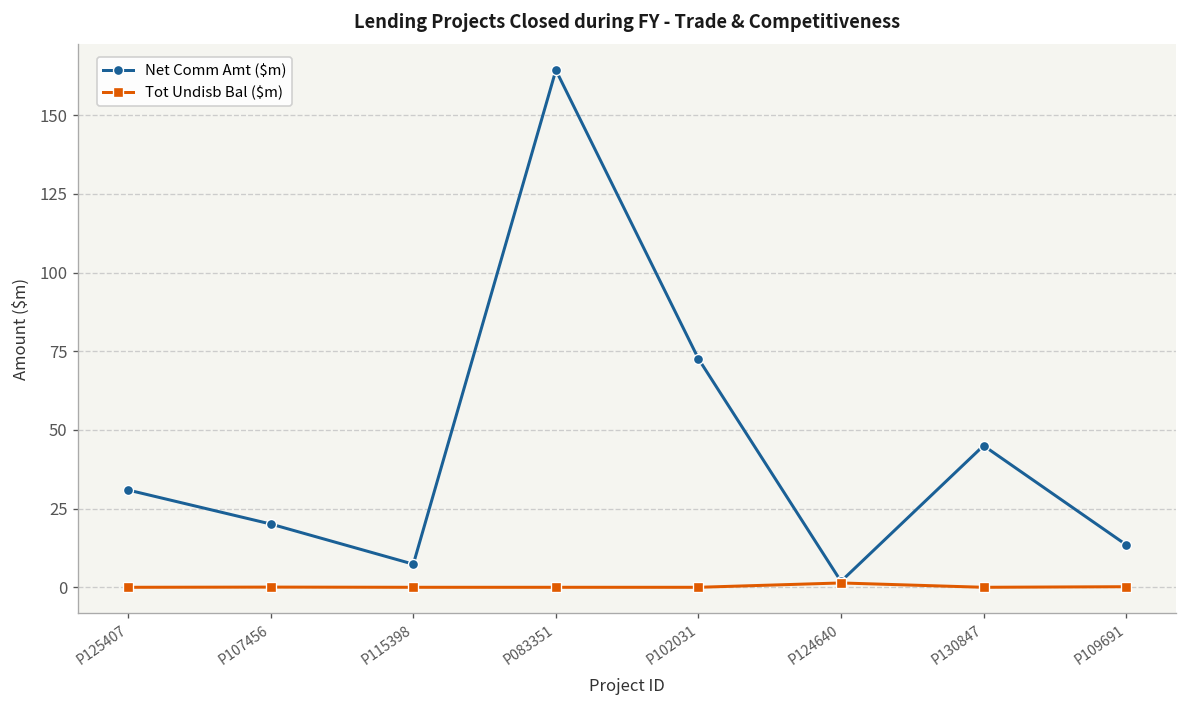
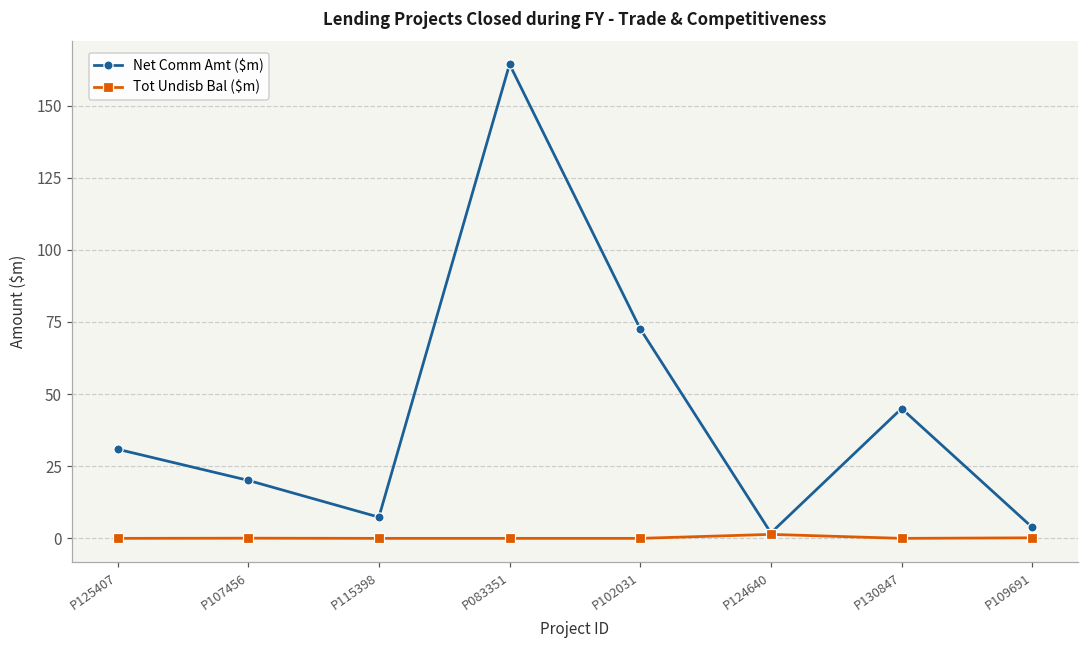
Net Comm Amt ($m), P109691: 14 -> 4
